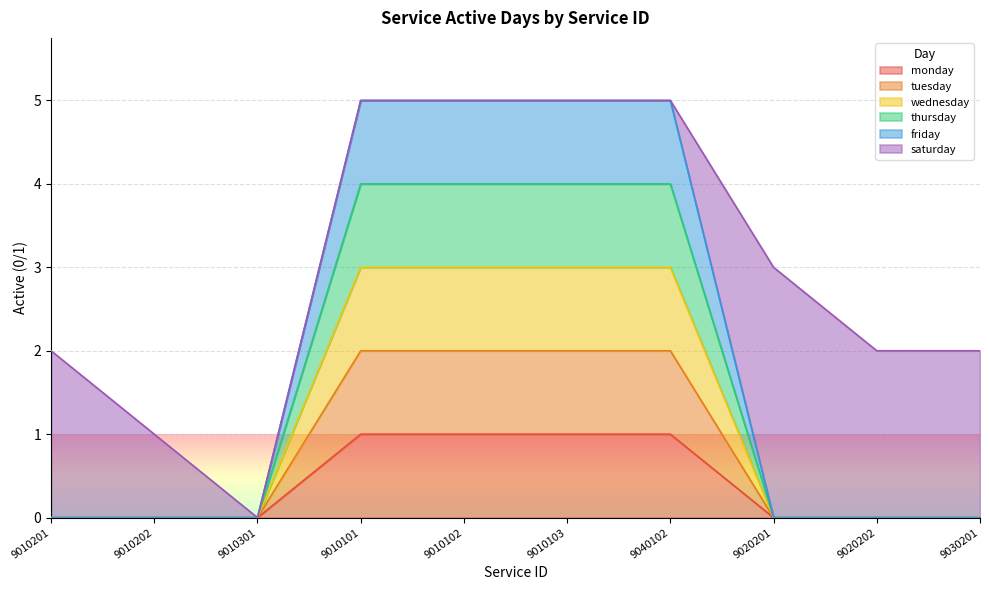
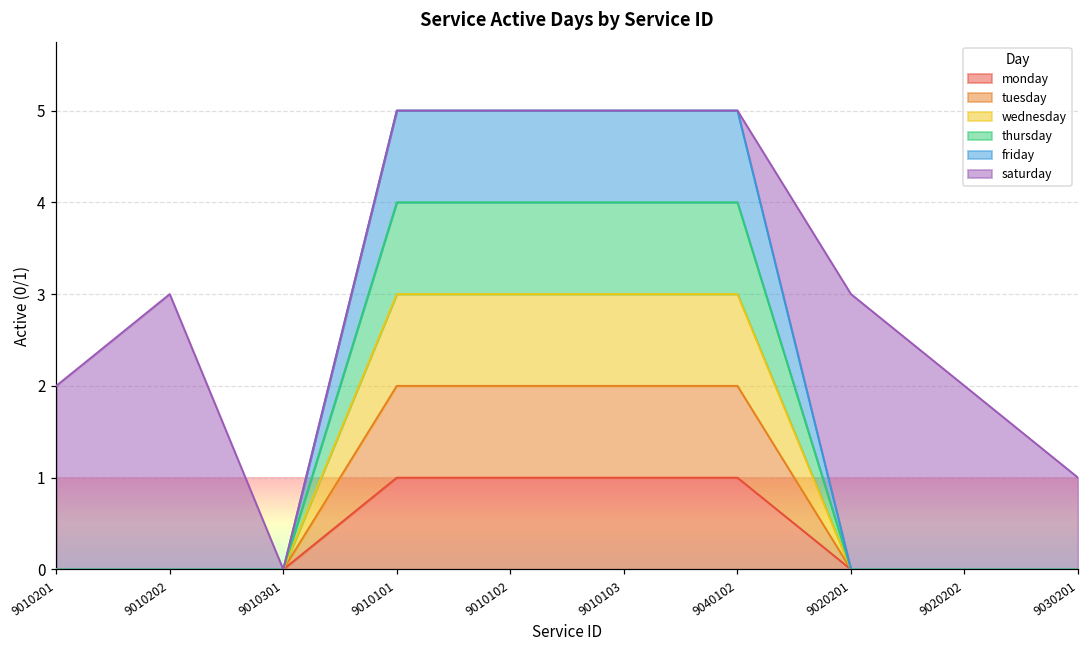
saturday, 9010202: 1 -> 3
saturday, 9030201: 2 -> 1
